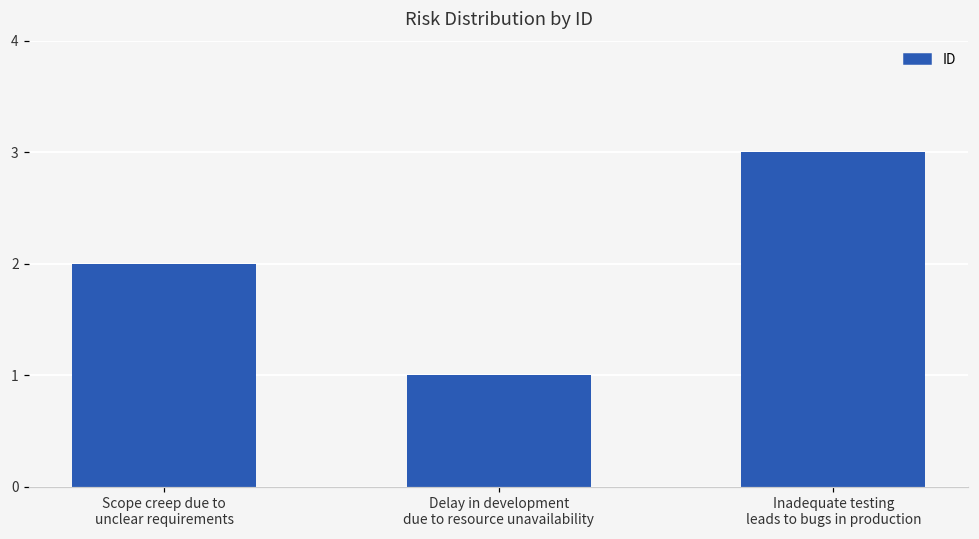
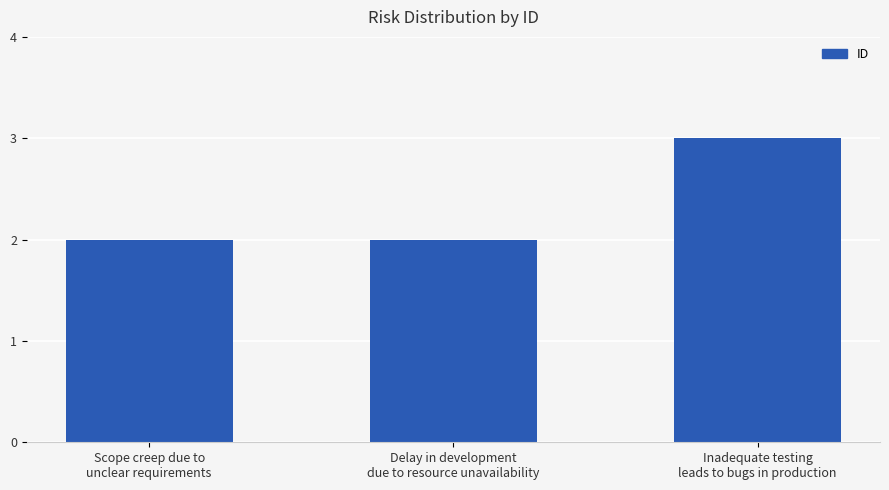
Delay in development due to resource unavailability: 1 -> 2
